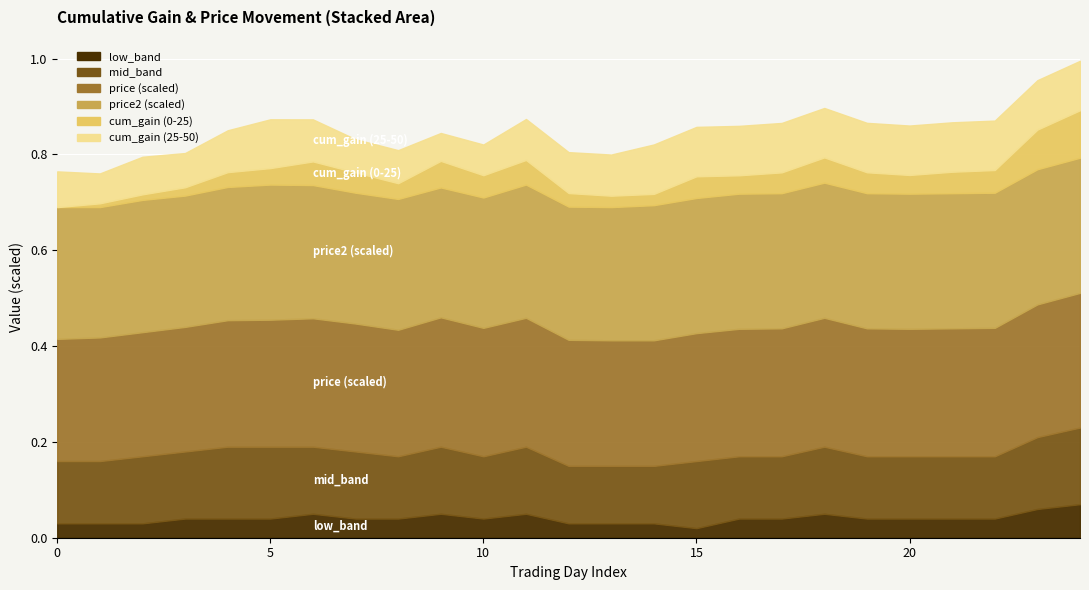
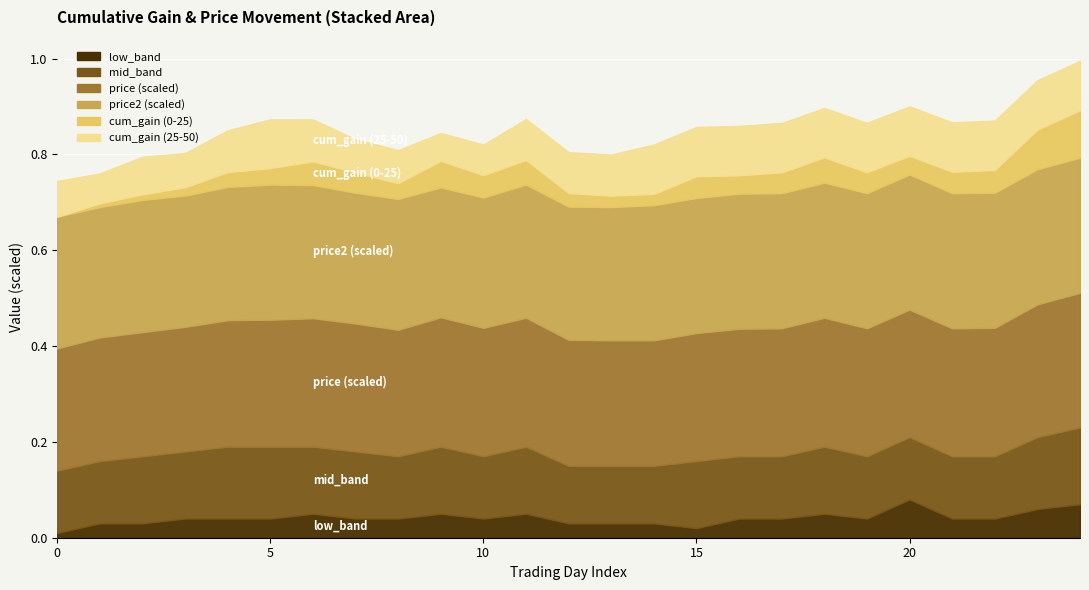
low_band, 0: 0.03 -> 0.01
low_band, 20: 0.04 -> 0.08
